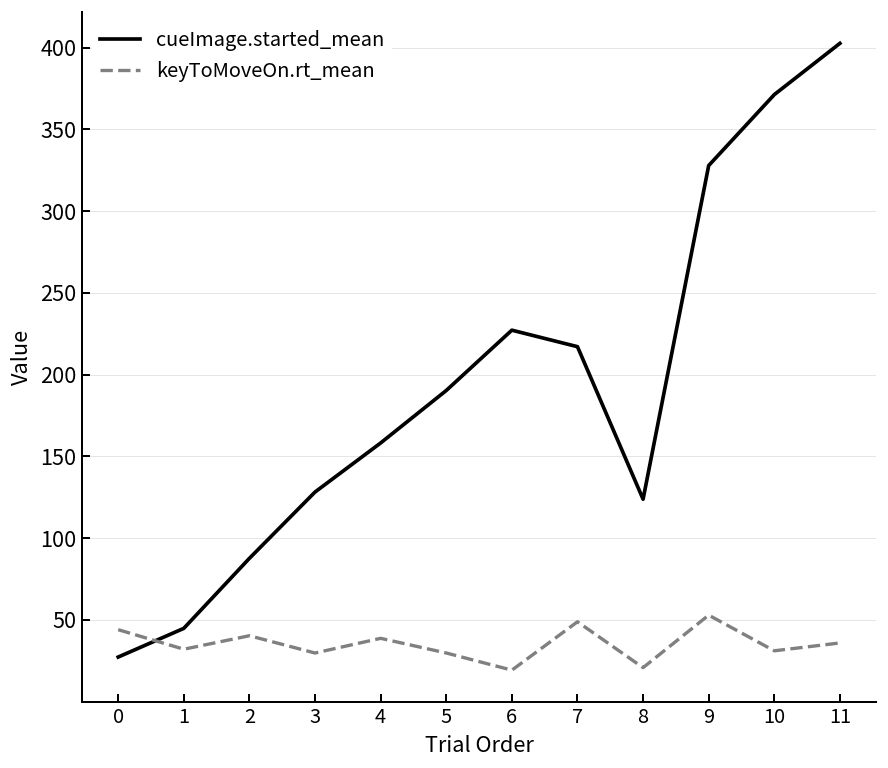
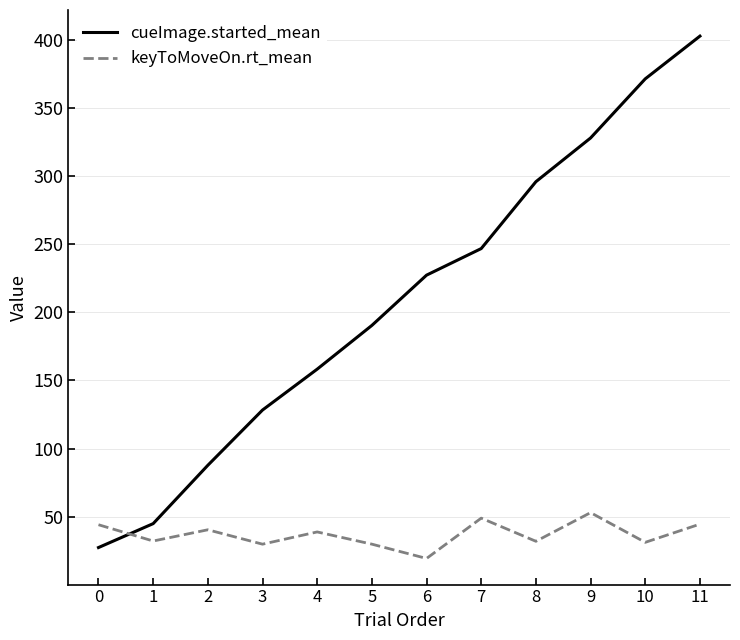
cueImage.started_mean, 7: 217 -> 247
cueImage.started_mean, 8: 124 -> 296
keyToMoveOn.rt_mean, 8: 21 -> 32
keyToMoveOn.rt_mean, 11: 36 -> 45
